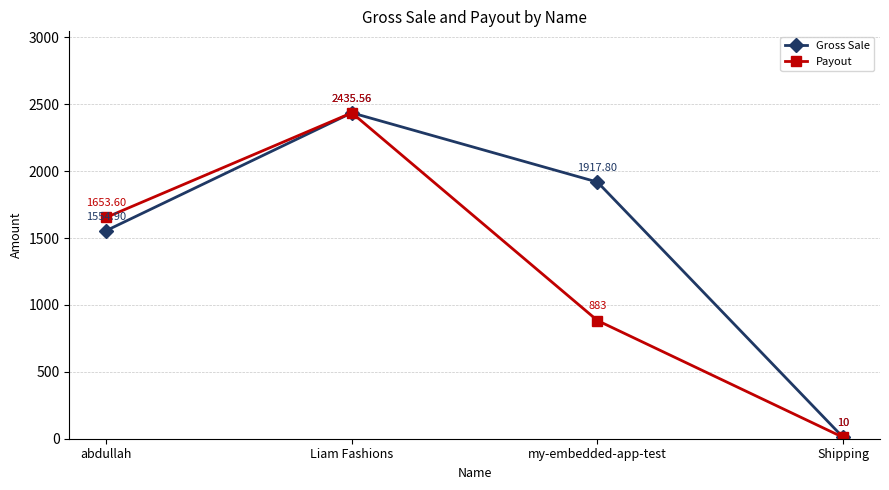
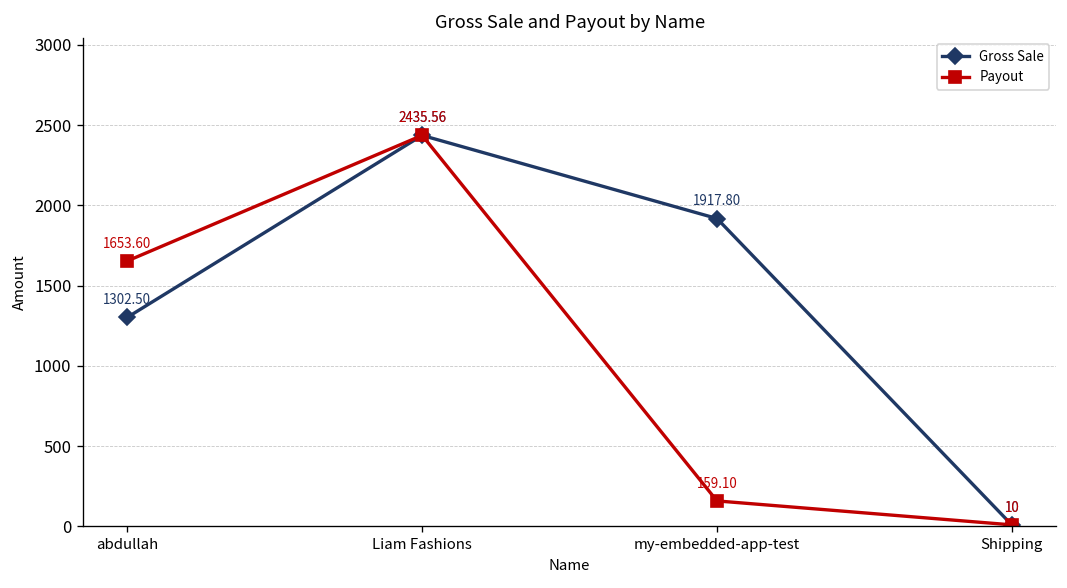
Gross Sale, abdullah: 1554.90 -> 1302.50
Payout, my-embedded-app-test: 883 -> 159.10
